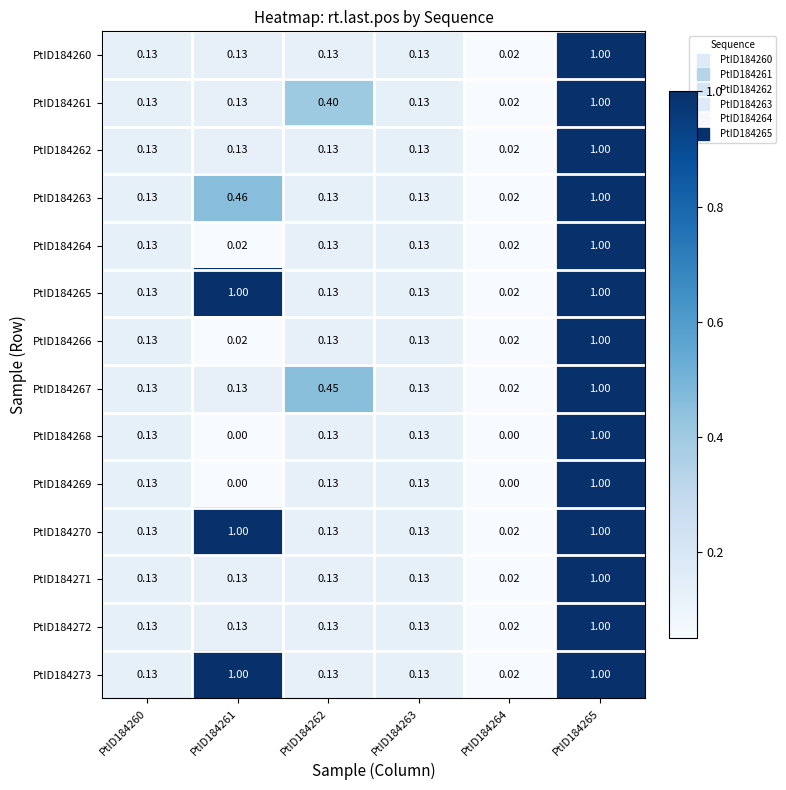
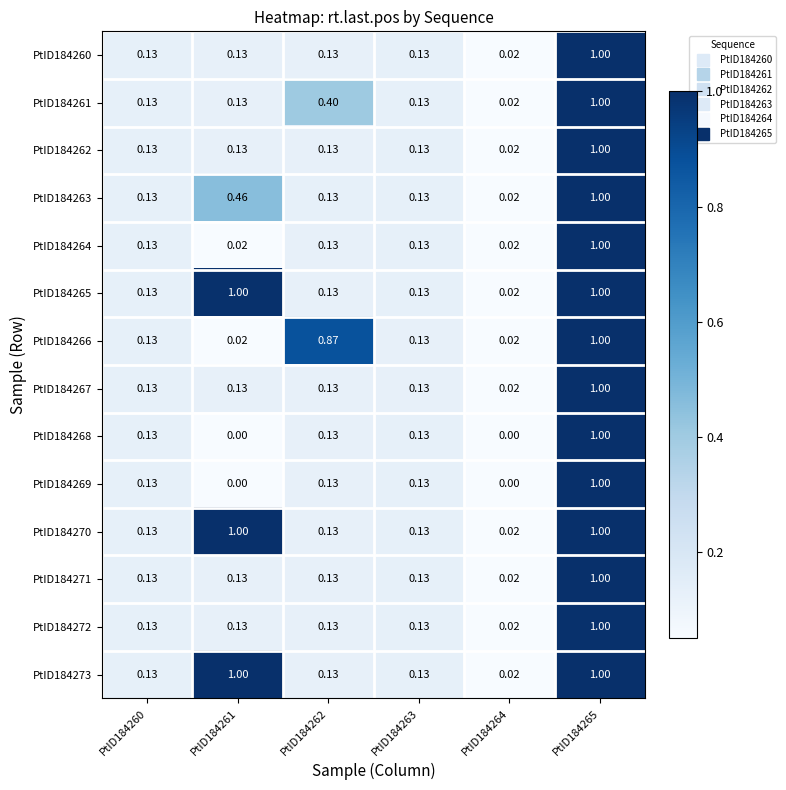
PtID184266, PtID184262: 0.13 -> 0.87
PtID184267, PtID184262: 0.45 -> 0.13
